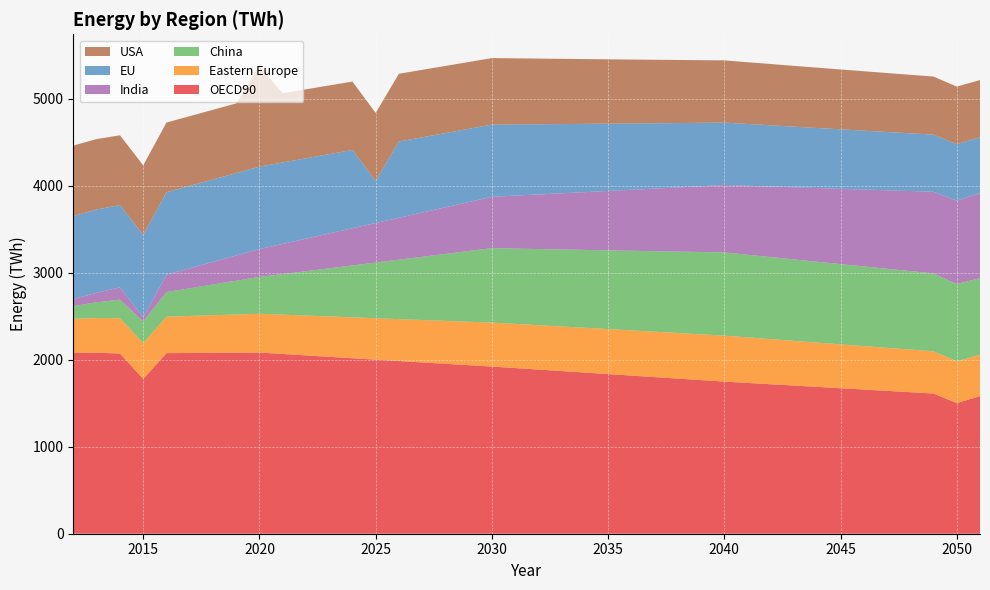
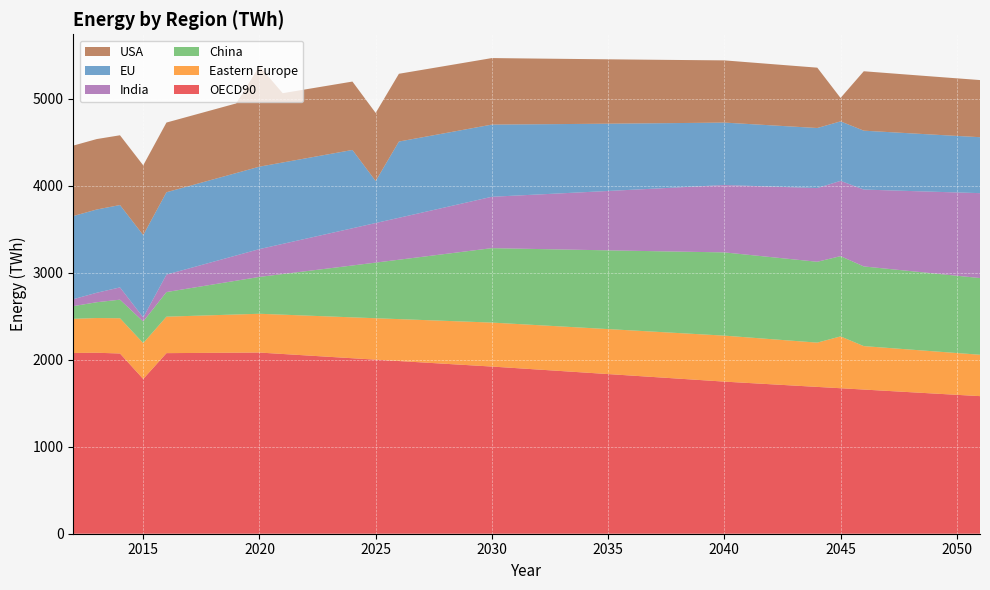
Eastern Europe, 2045: 500 -> 600
USA, 2045: 700 -> 300
OECD90, 2050: 1500 -> 1600
